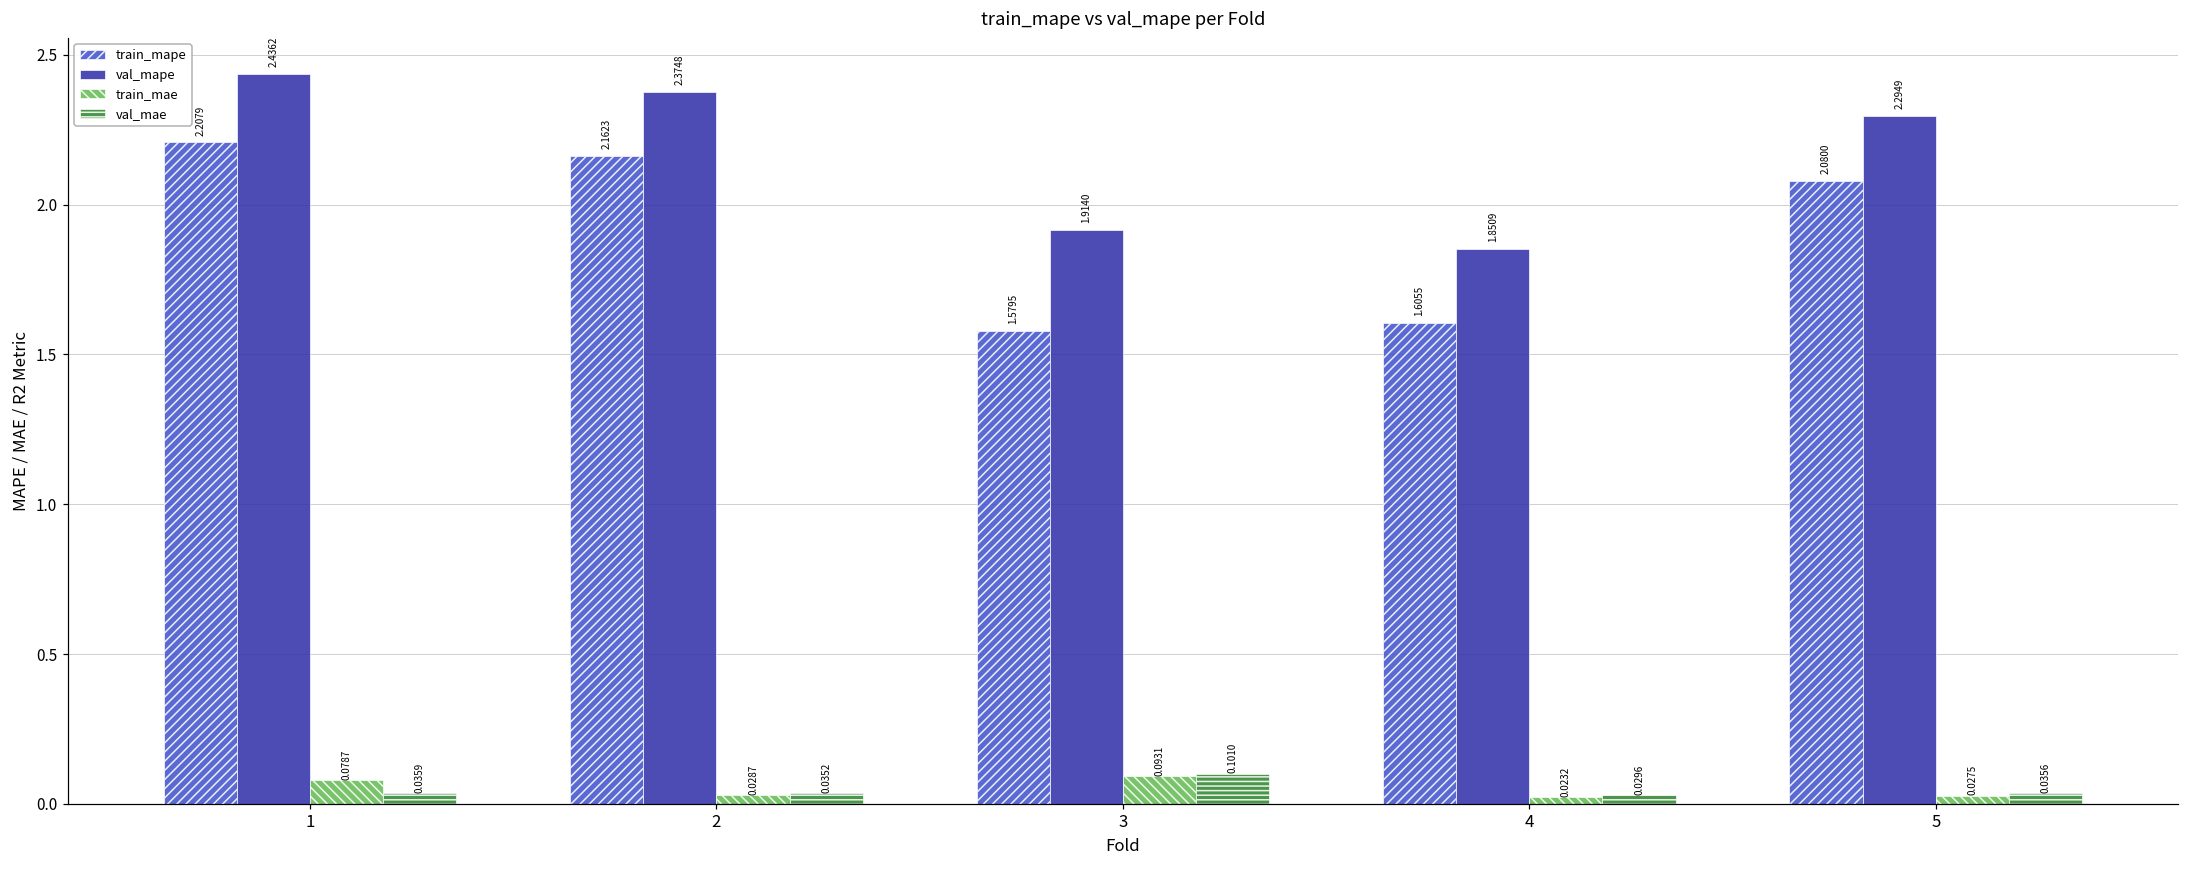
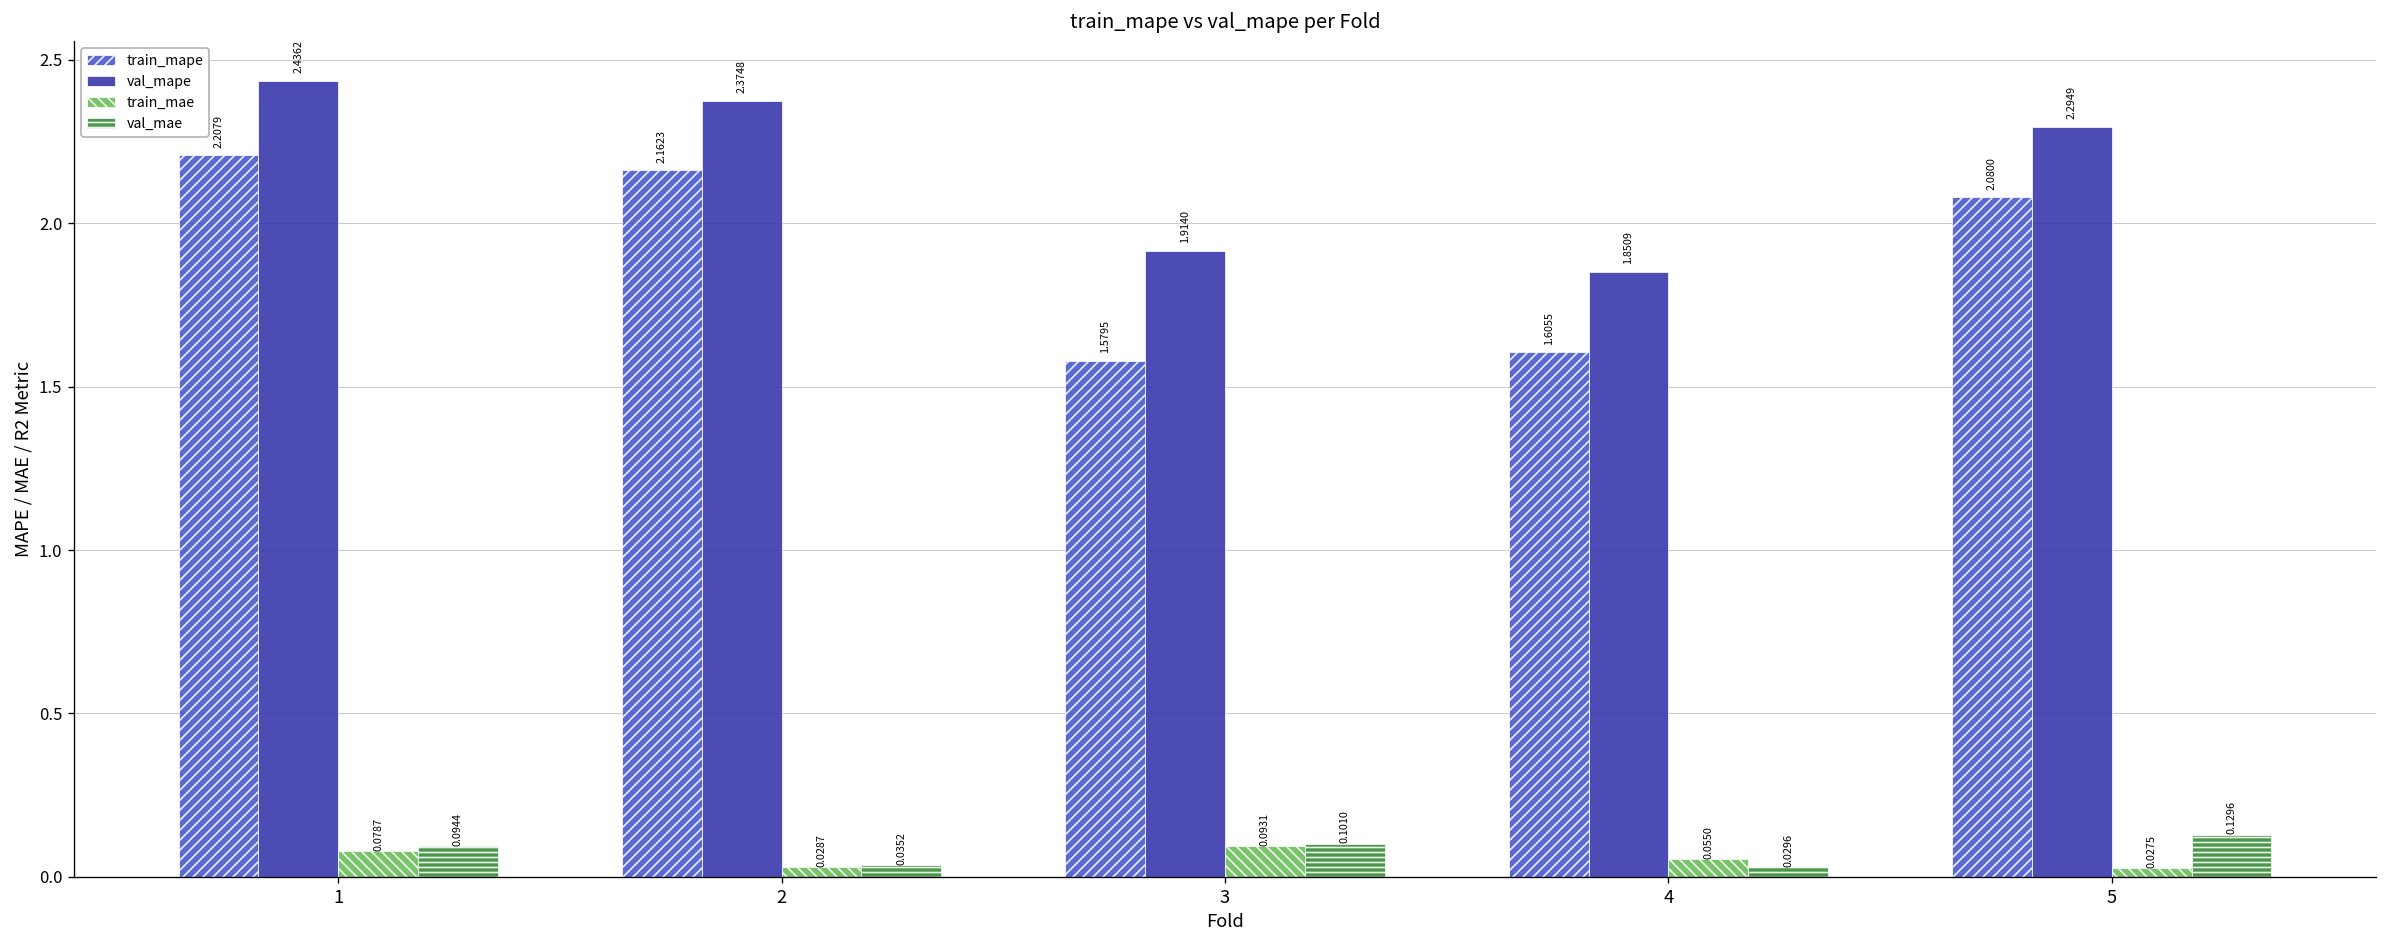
val_mae, 1: 0.0359 -> 0.0944
train_mae, 4: 0.0232 -> 0.0550
val_mae, 5: 0.0356 -> 0.1296
